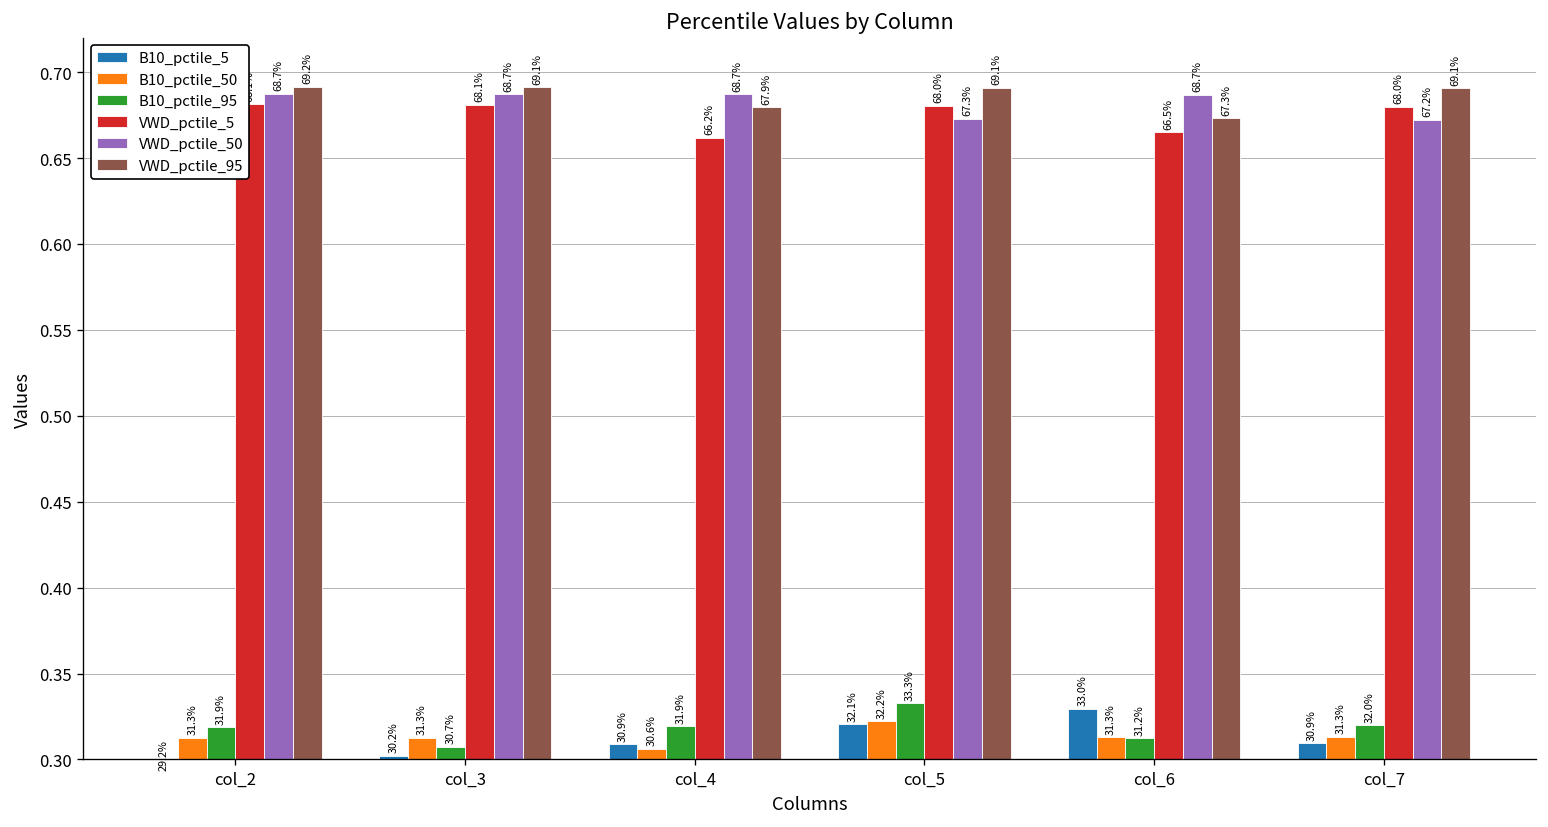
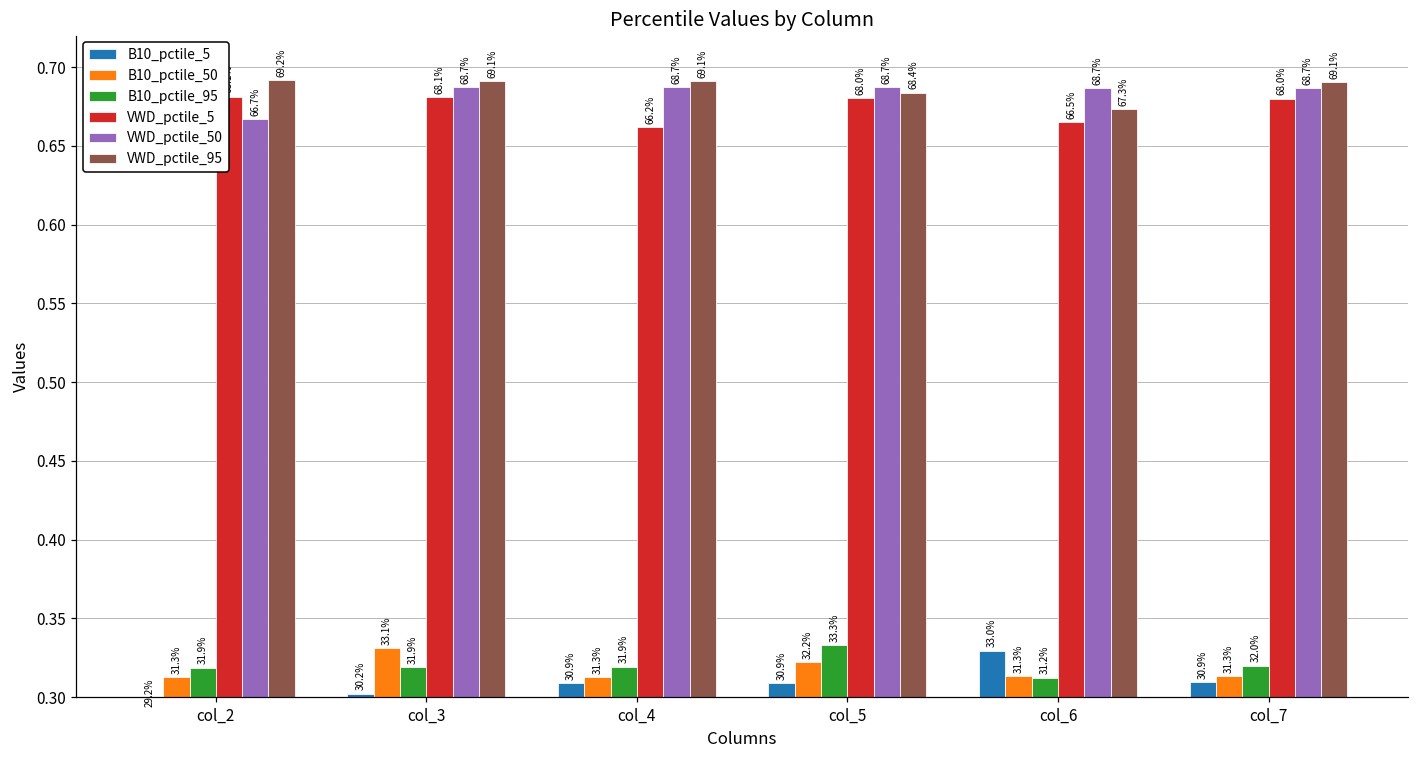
VWD_pctile_50, col_2: 68.7% -> 66.7%
B10_pctile_50, col_3: 31.3% -> 33.1%
B10_pctile_95, col_3: 30.7% -> 31.9%
B10_pctile_50, col_4: 30.6% -> 31.3%
VWD_pctile_95, col_4: 67.9% -> 69.1%
B10_pctile_5, col_5: 32.1% -> 30.9%
VWD_pctile_50, col_5: 67.3% -> 68.7%
VWD_pctile_95, col_5: 69.1% -> 68.4%
VWD_pctile_50, col_7: 67.2% -> 68.7%
